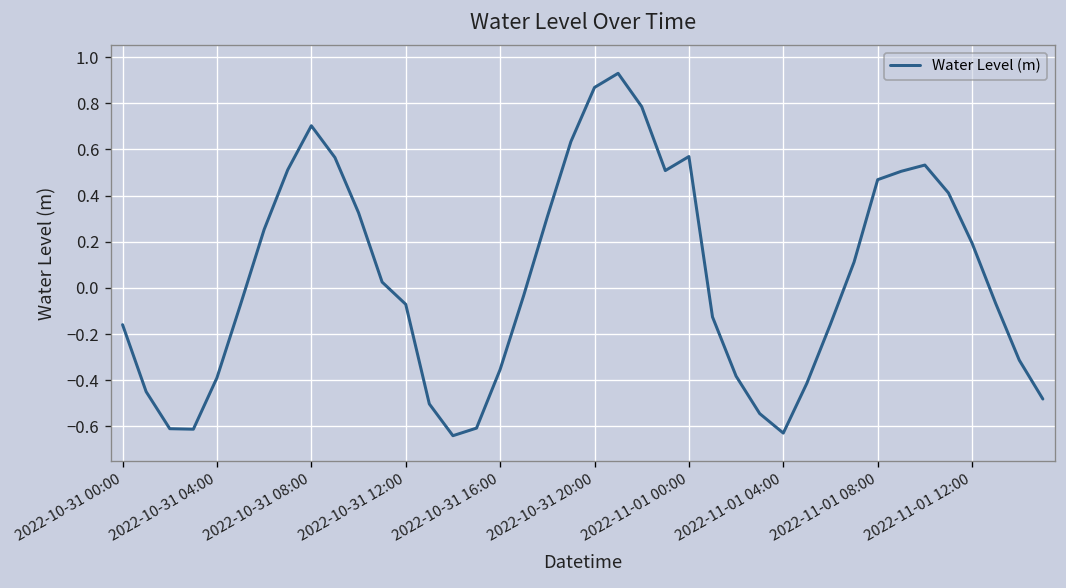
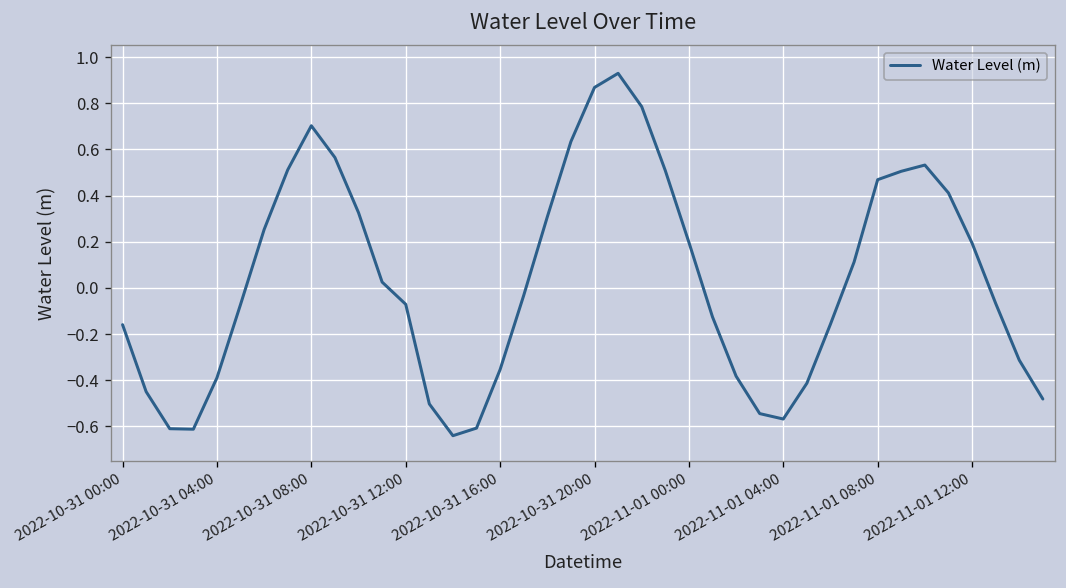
2022-11-01 00:00: 0.57 -> 0.20
2022-11-01 04:00: -0.63 -> -0.57
